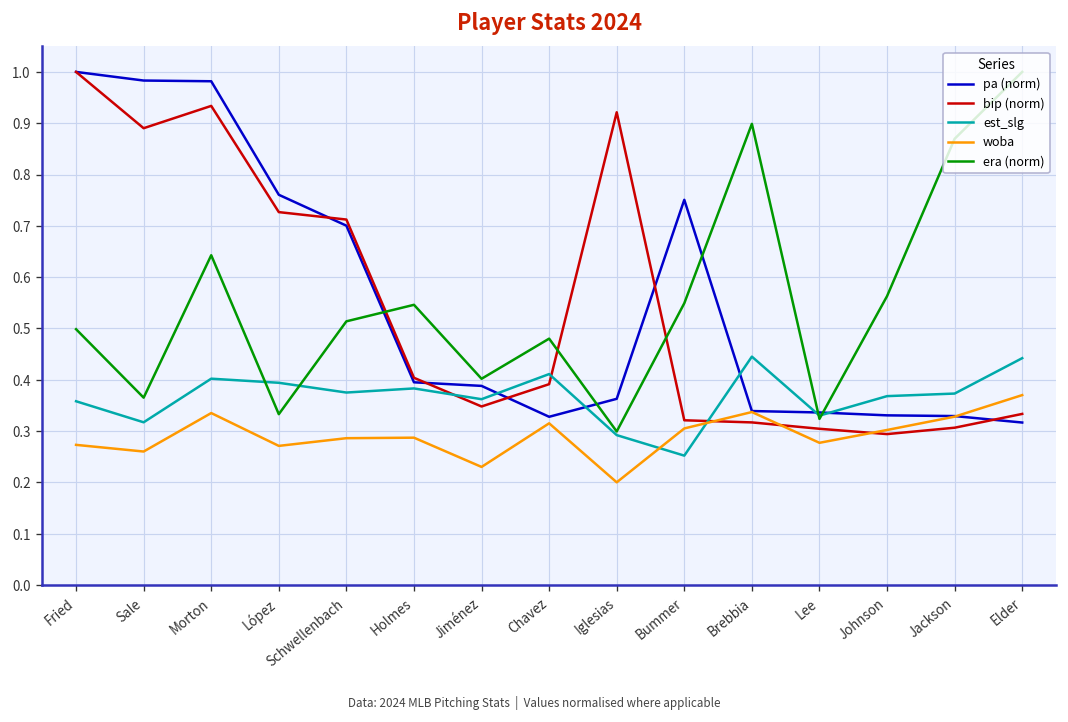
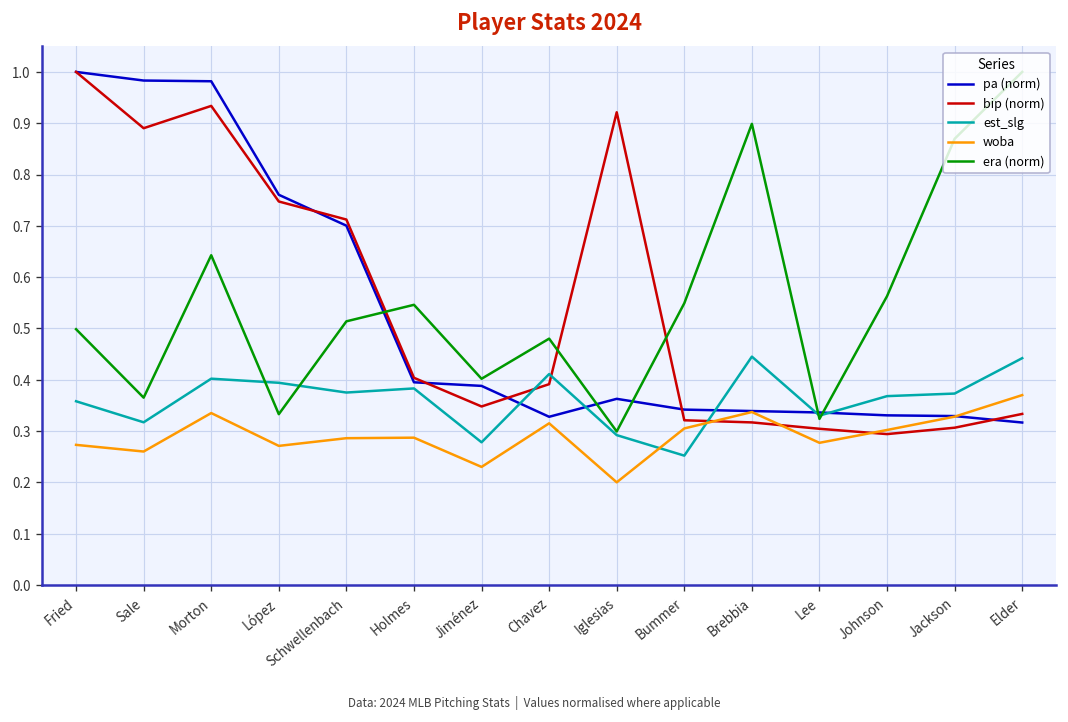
bip (norm), López: 0.73 -> 0.75
est_slg, Jiménez: 0.36 -> 0.28
pa (norm), Bummer: 0.75 -> 0.34
